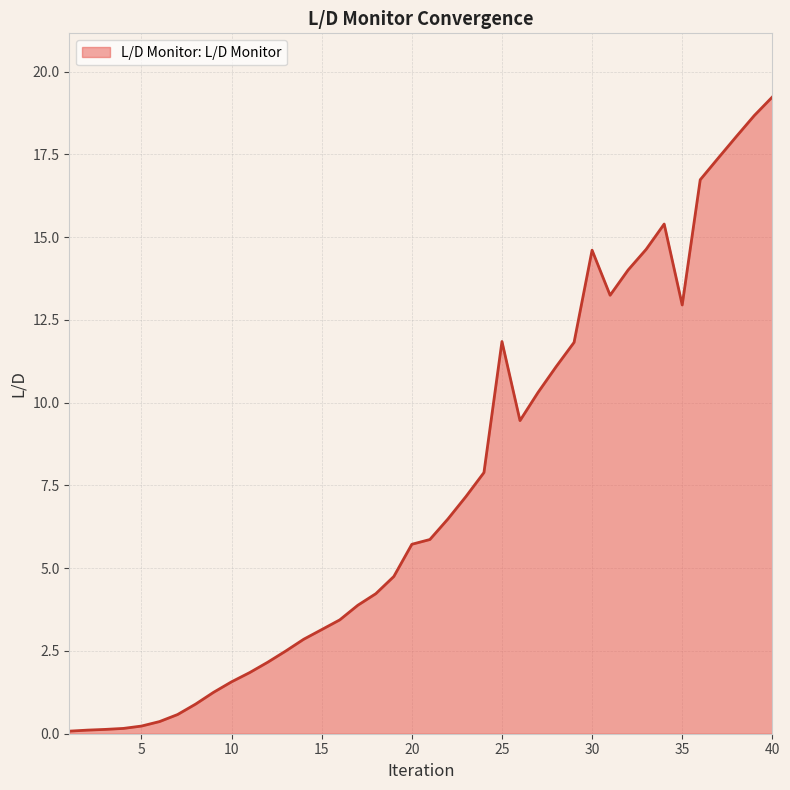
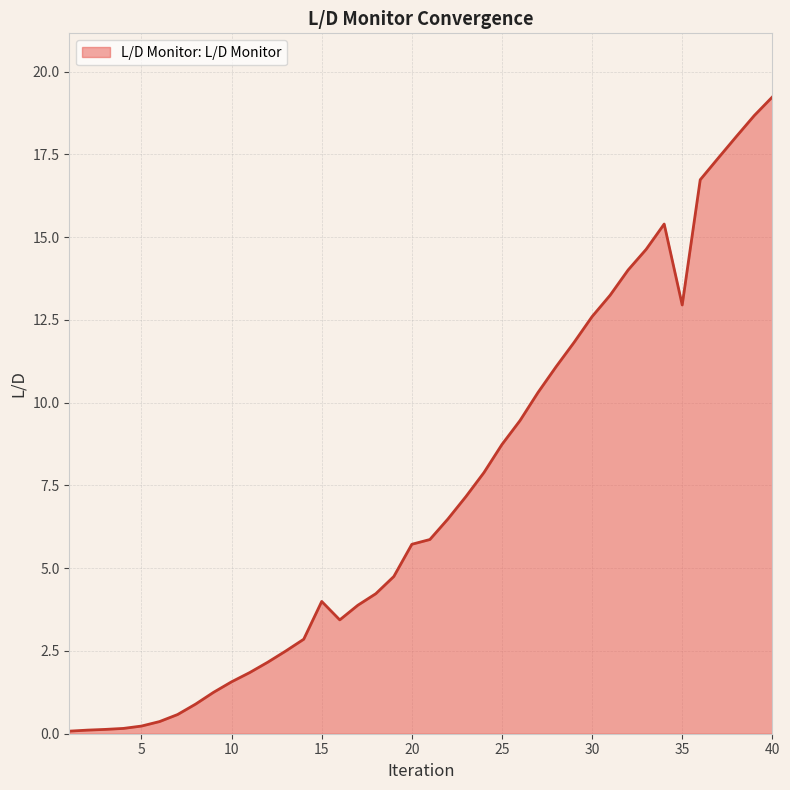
15: 3.1 -> 4.0
25: 11.8 -> 8.7
30: 14.6 -> 12.6
